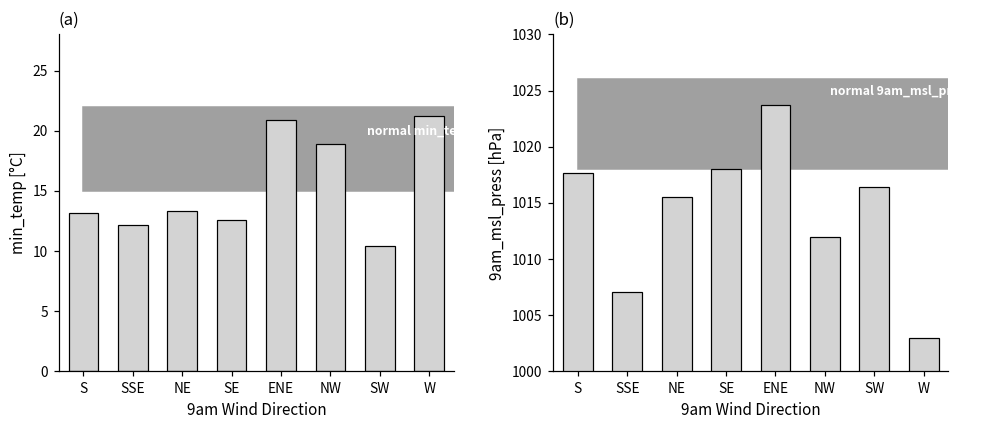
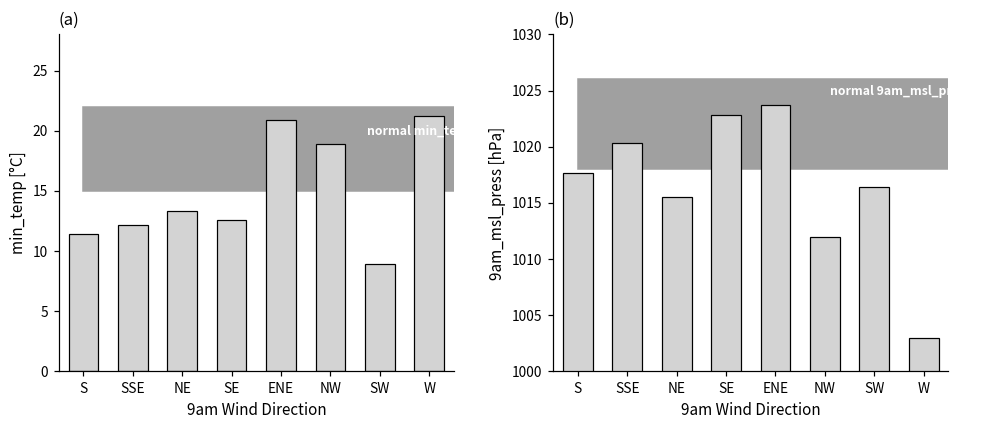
(a), S: 13.2 -> 11.4
(a), SW: 10.4 -> 8.9
(b), SSE: 1007.1 -> 1020.3
(b), SE: 1018.0 -> 1022.8
